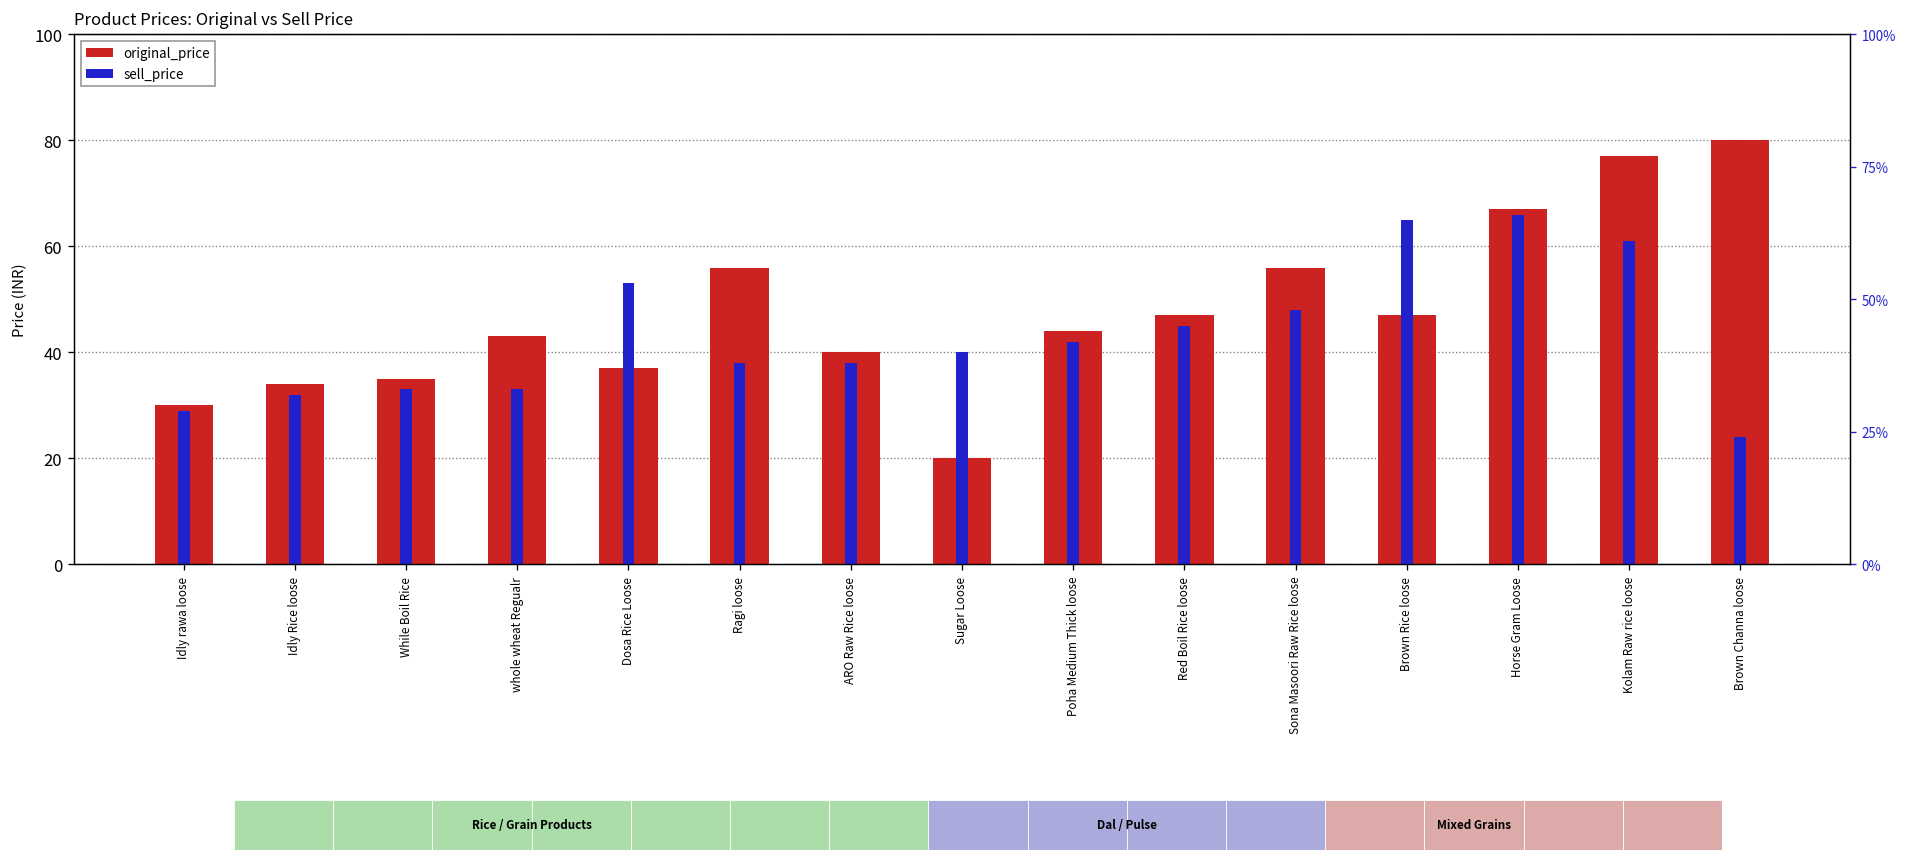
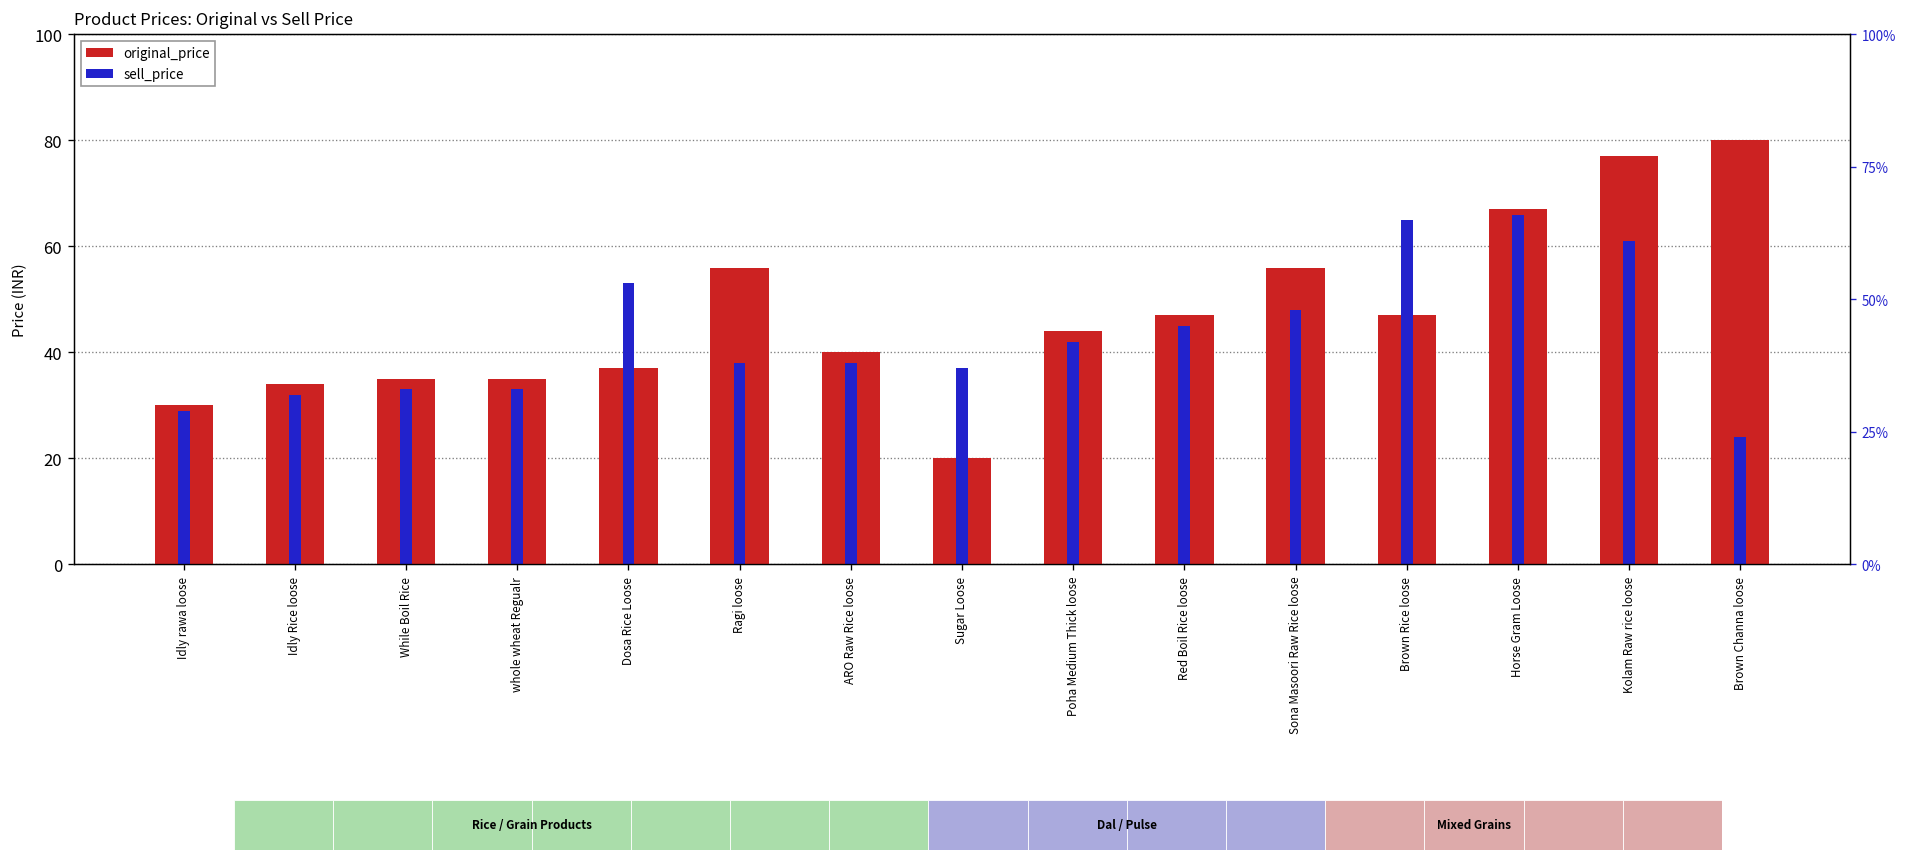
Product Prices: Original vs Sell Price, original_price, whole wheat Regualr: 43 -> 35
Product Prices: Original vs Sell Price, sell_price, Sugar Loose: 40 -> 37
